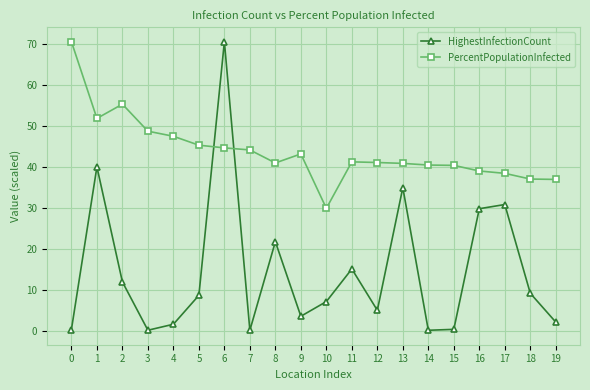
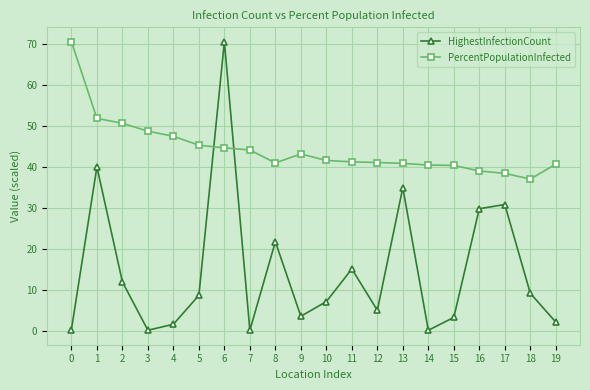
PercentPopulationInfected, 2: 55 -> 51
PercentPopulationInfected, 10: 30 -> 42
HighestInfectionCount, 15: 0 -> 3
PercentPopulationInfected, 19: 37 -> 41
